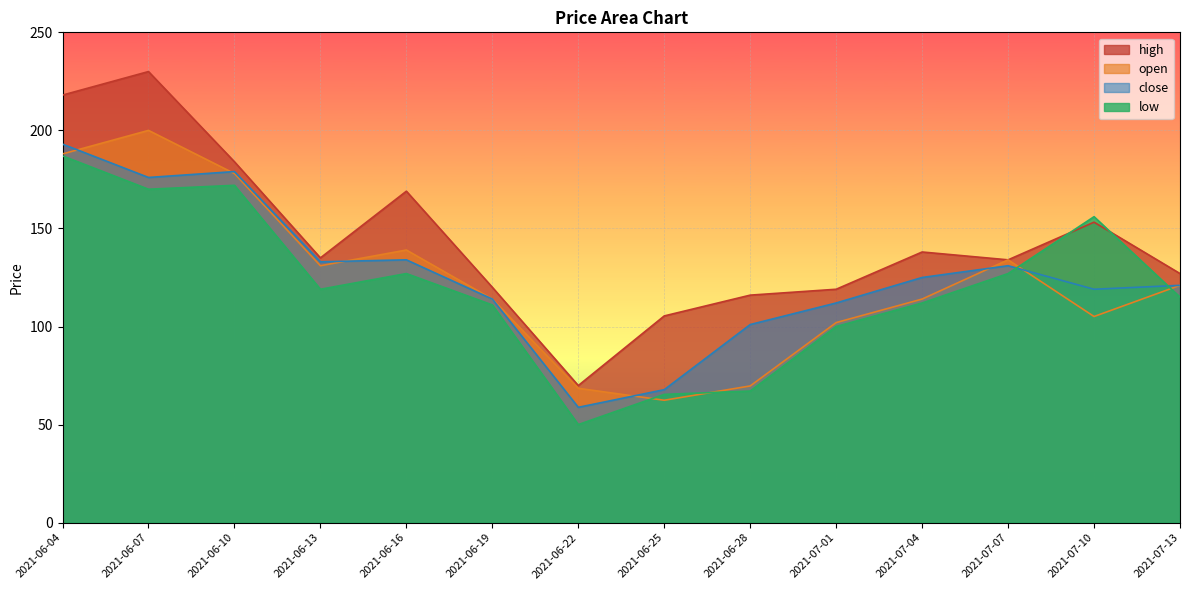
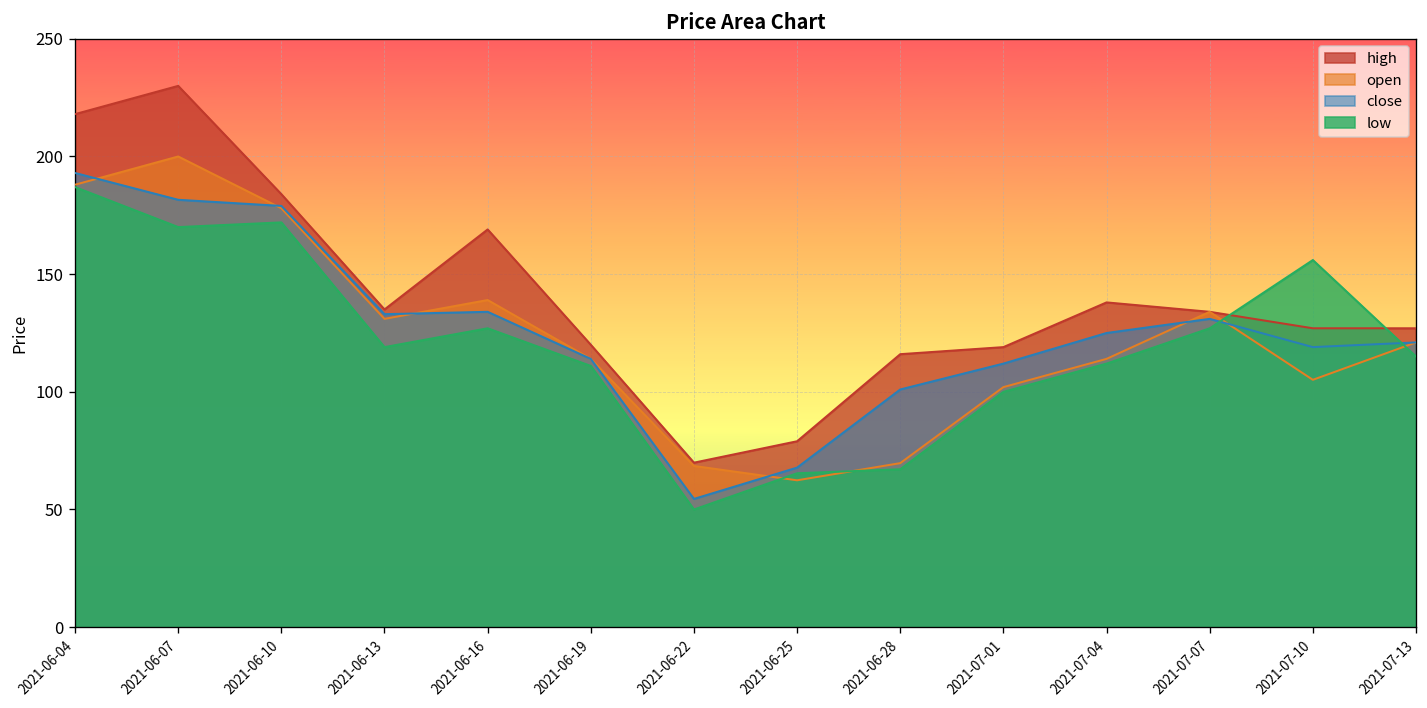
close, 2021-06-07: 176 -> 182
close, 2021-06-22: 59 -> 55
high, 2021-06-25: 105 -> 79
high, 2021-07-10: 153 -> 127
